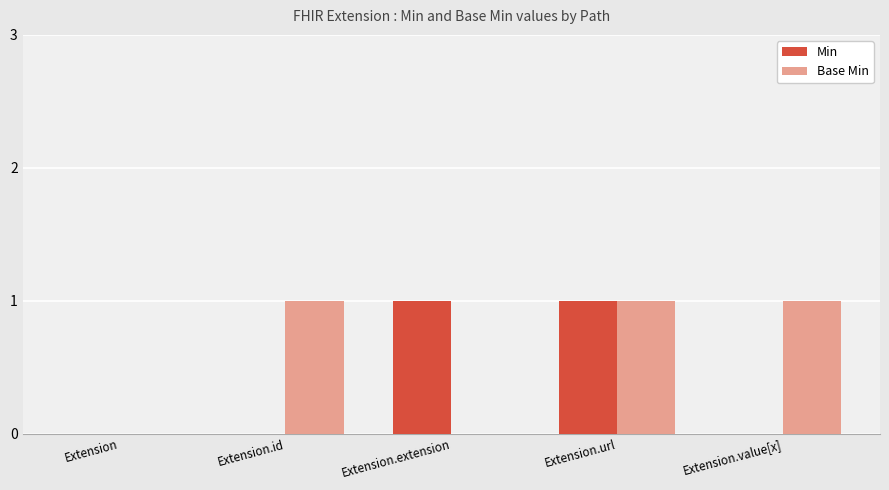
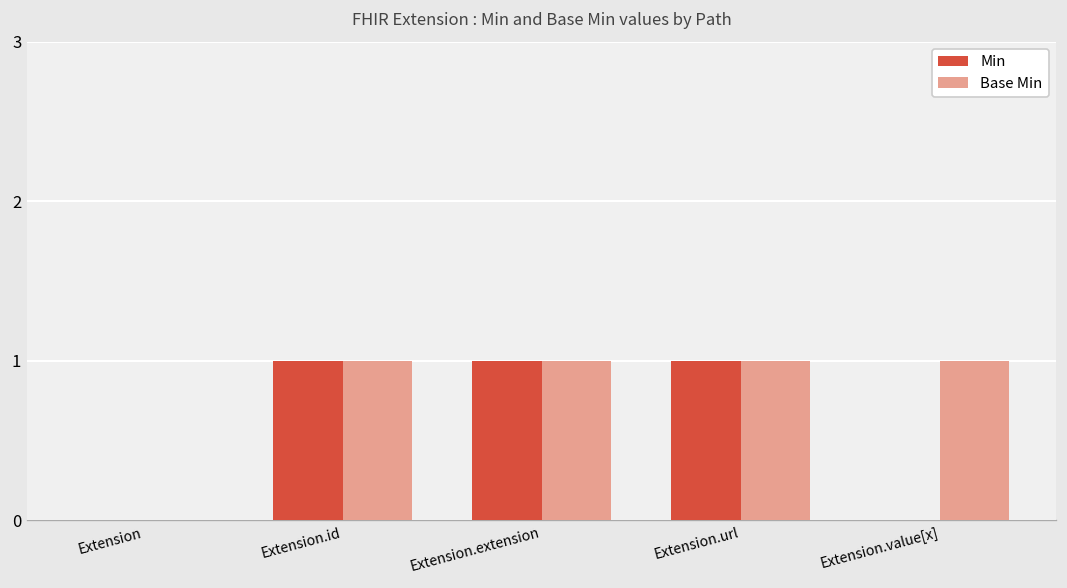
Min, Extension.id: 0 -> 1
Base Min, Extension.extension: 0 -> 1
